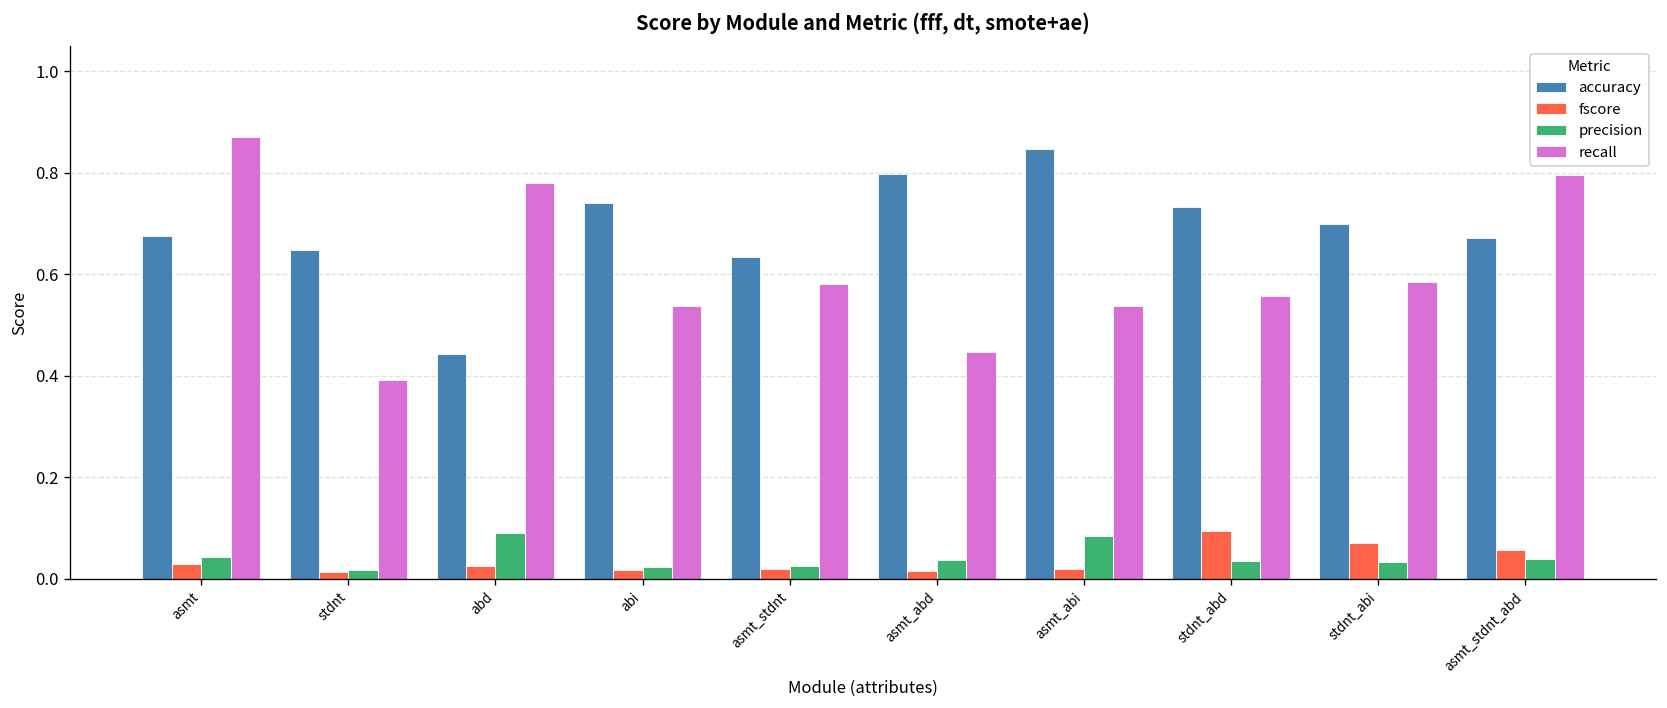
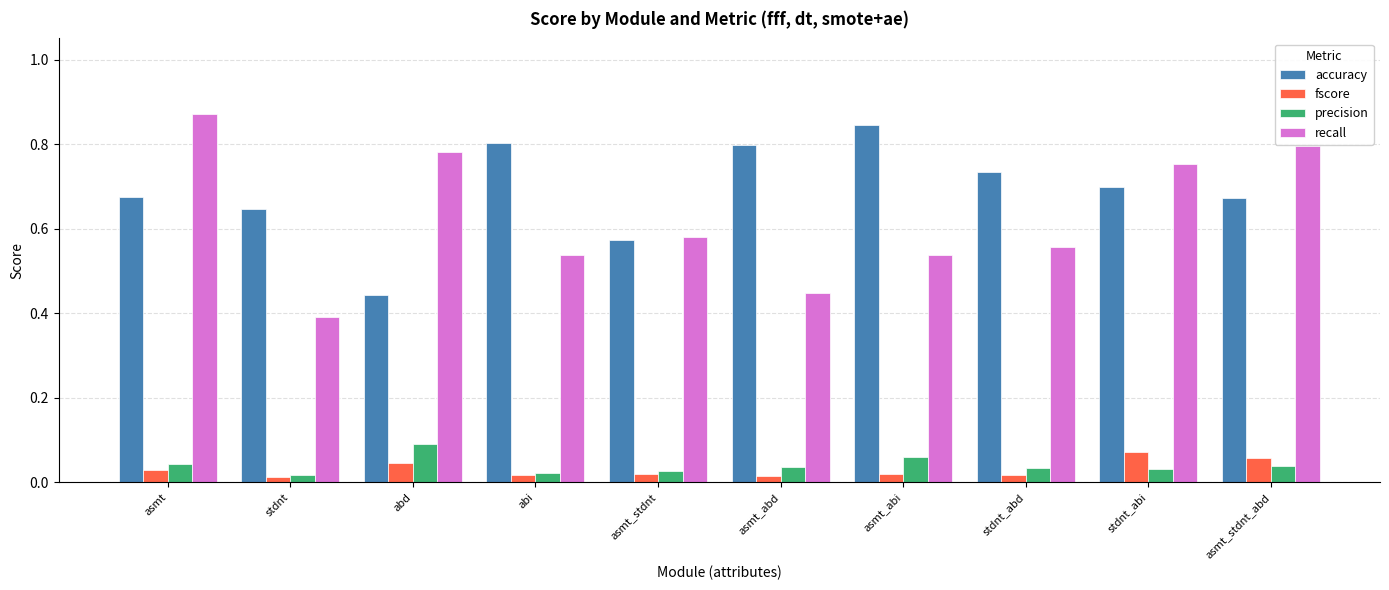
fscore, abd: 0.03 -> 0.05
accuracy, abi: 0.74 -> 0.80
accuracy, asmt_stdnt: 0.63 -> 0.57
precision, asmt_abi: 0.09 -> 0.06
fscore, stdnt_abd: 0.09 -> 0.02
recall, stdnt_abi: 0.58 -> 0.75
